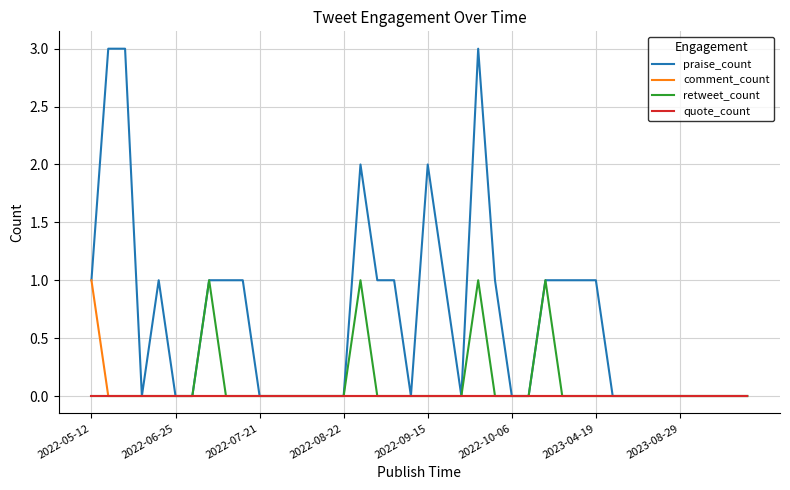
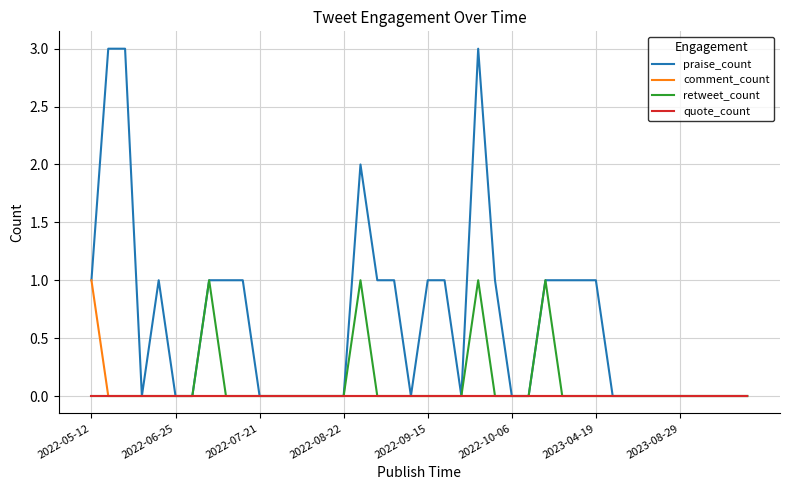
praise_count, 2022-09-15: 2 -> 1
